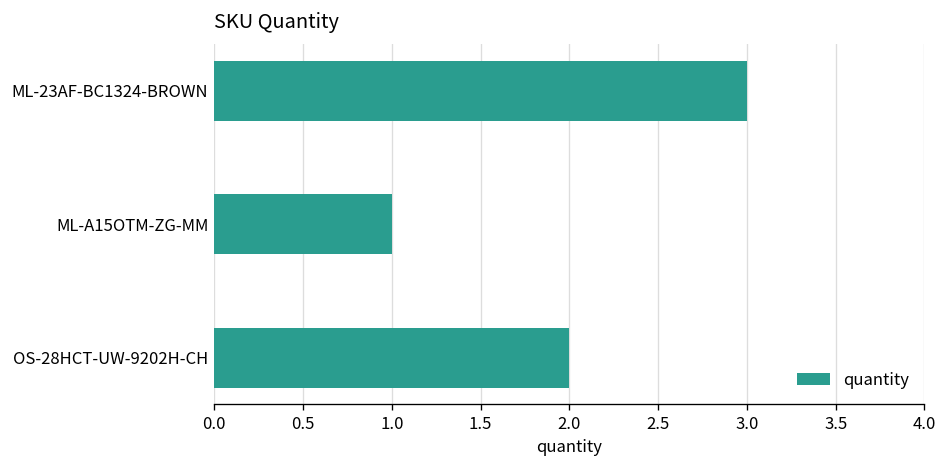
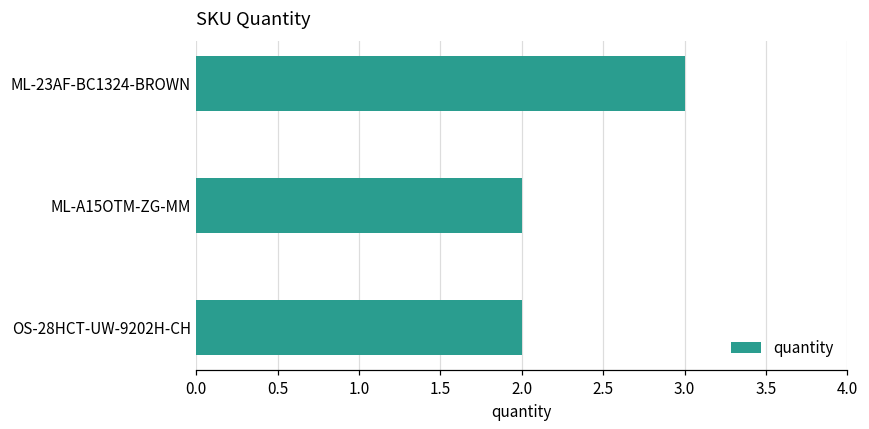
ML-A15OTM-ZG-MM: 1 -> 2
